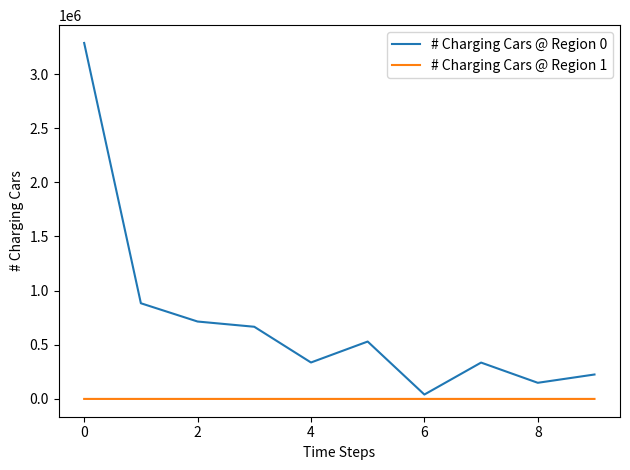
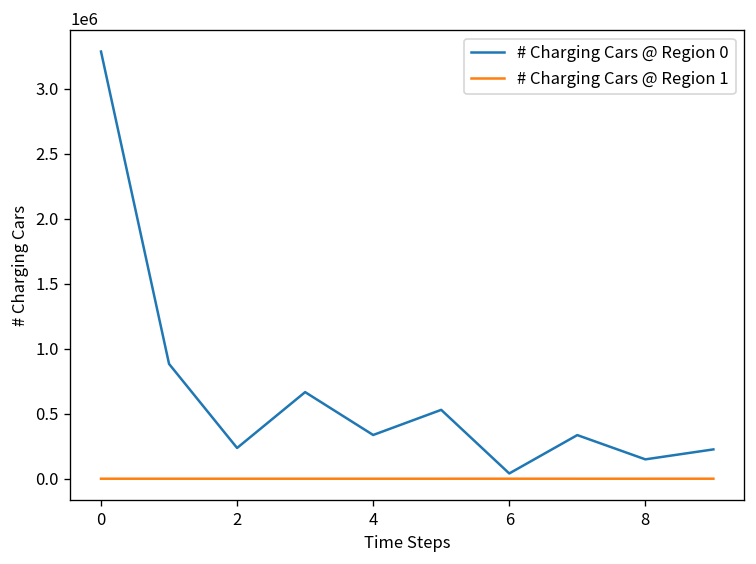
# Charging Cars @ Region 0, 2: 710000 -> 240000
